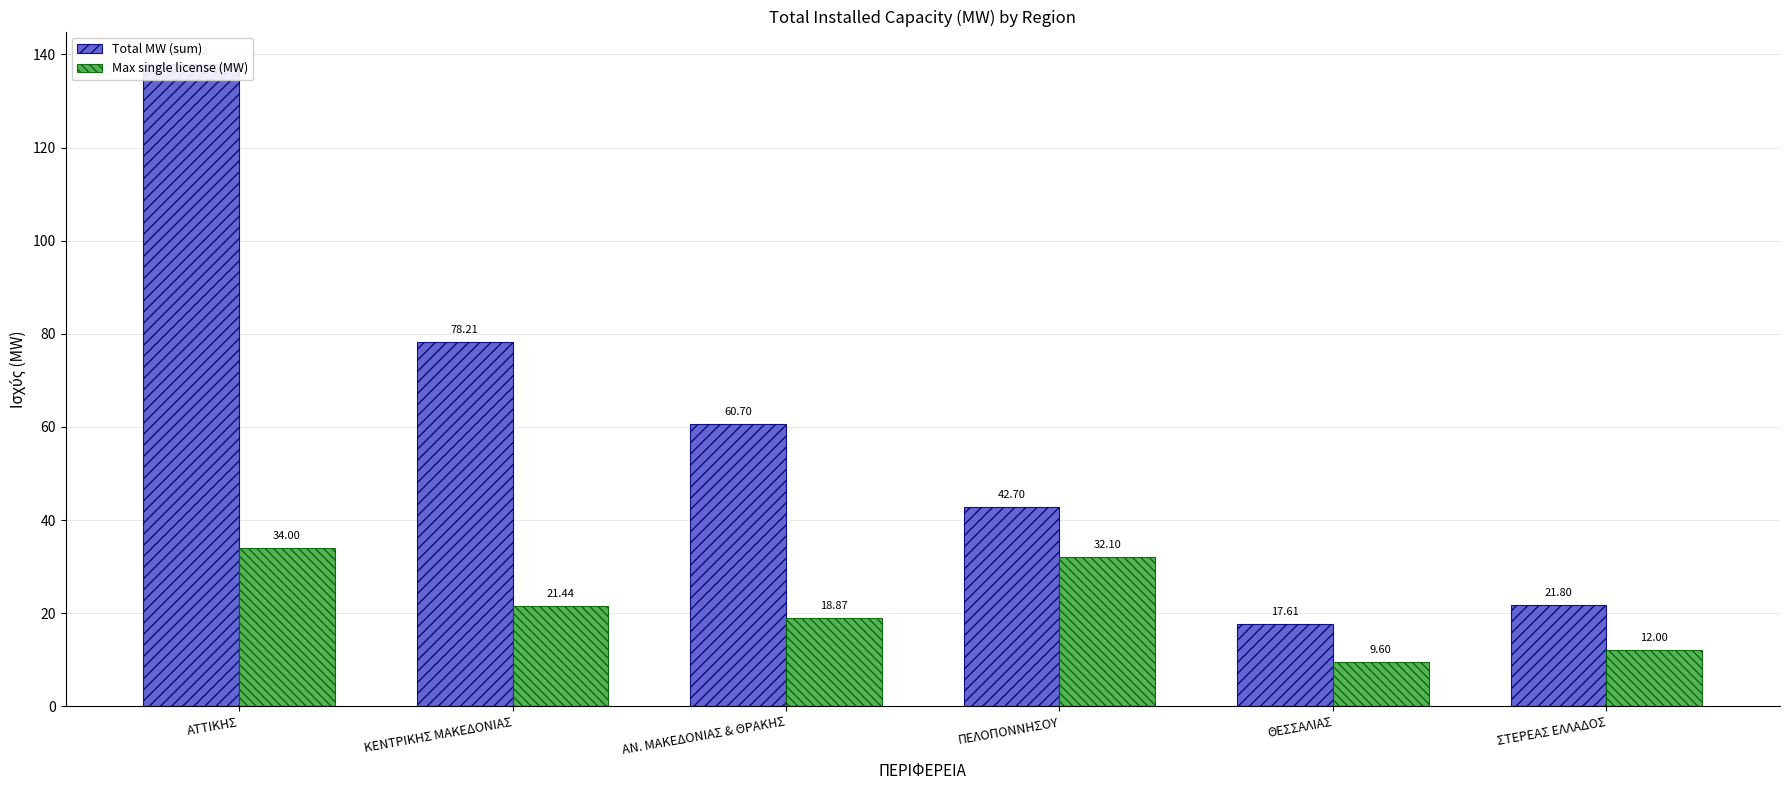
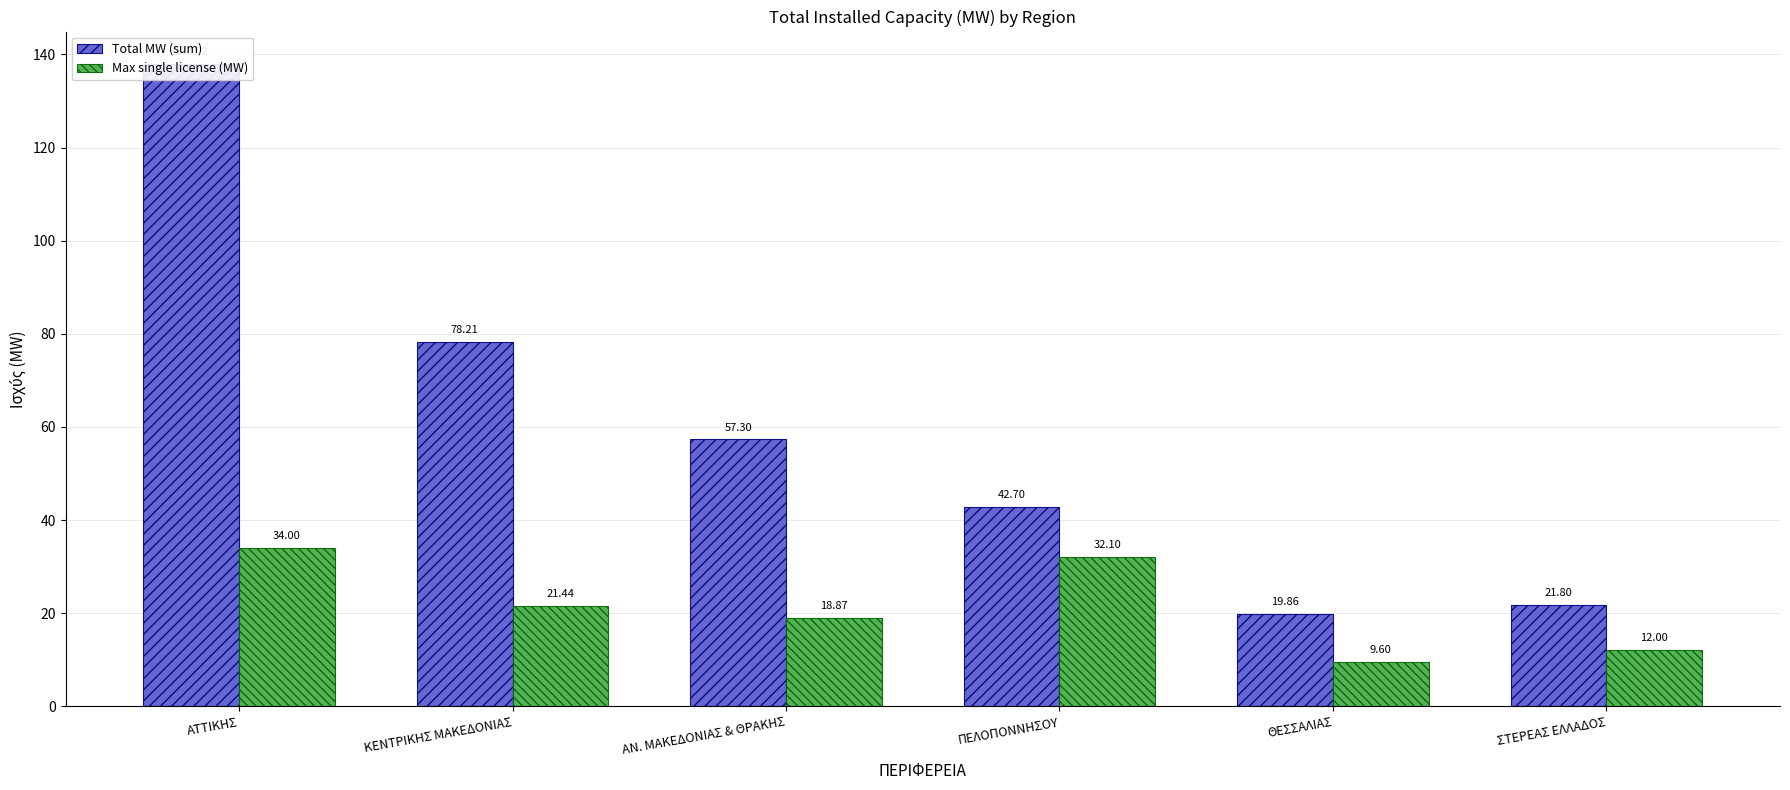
Total MW (sum), ΑΝ. ΜΑΚΕΔΟΝΙΑΣ & ΘΡΑΚΗΣ: 60.70 -> 57.30
Total MW (sum), ΘΕΣΣΑΛΙΑΣ: 17.61 -> 19.86
